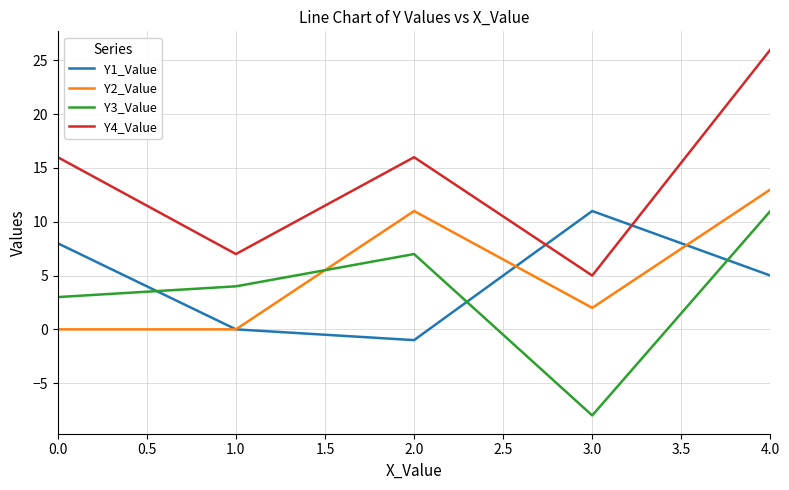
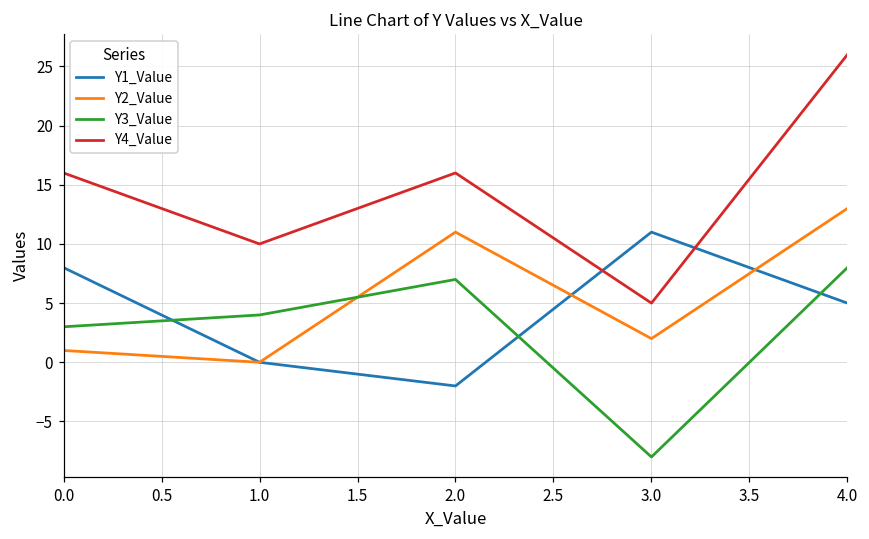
Y2_Value, 0.0: 0 -> 1
Y4_Value, 1.0: 7 -> 10
Y1_Value, 2.0: -1 -> -2
Y3_Value, 4.0: 11 -> 8
